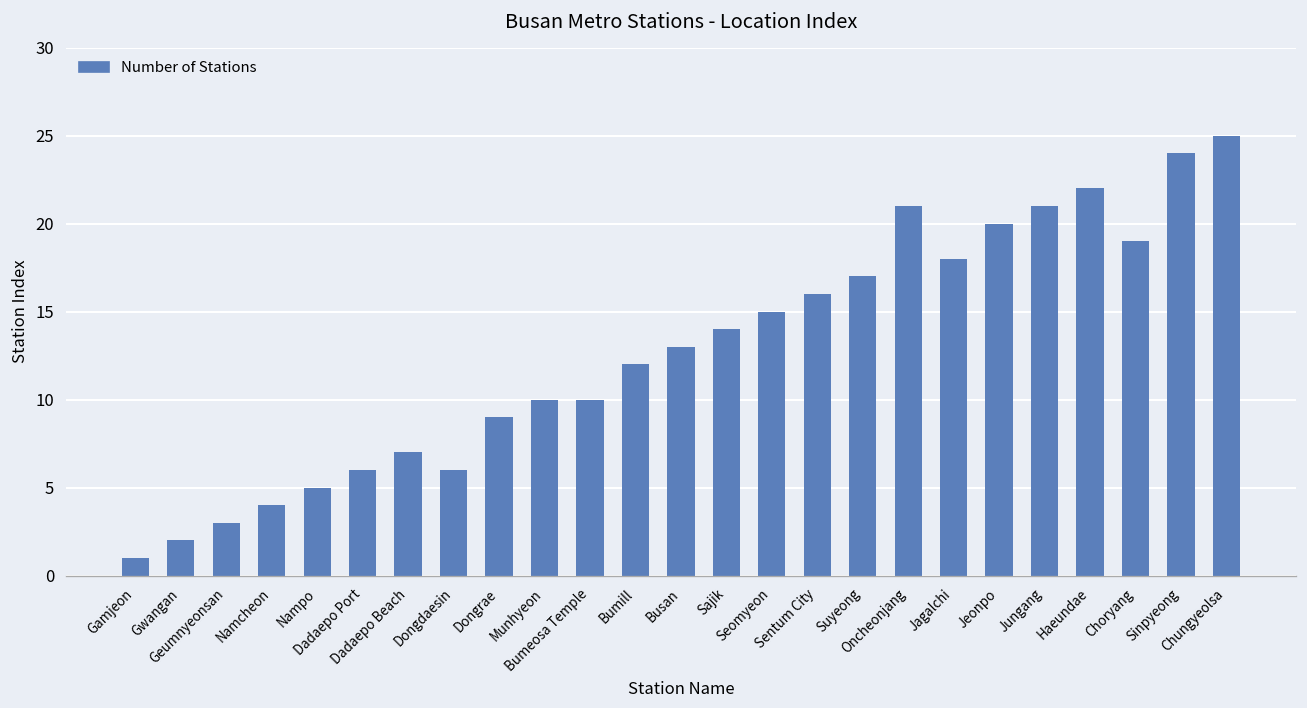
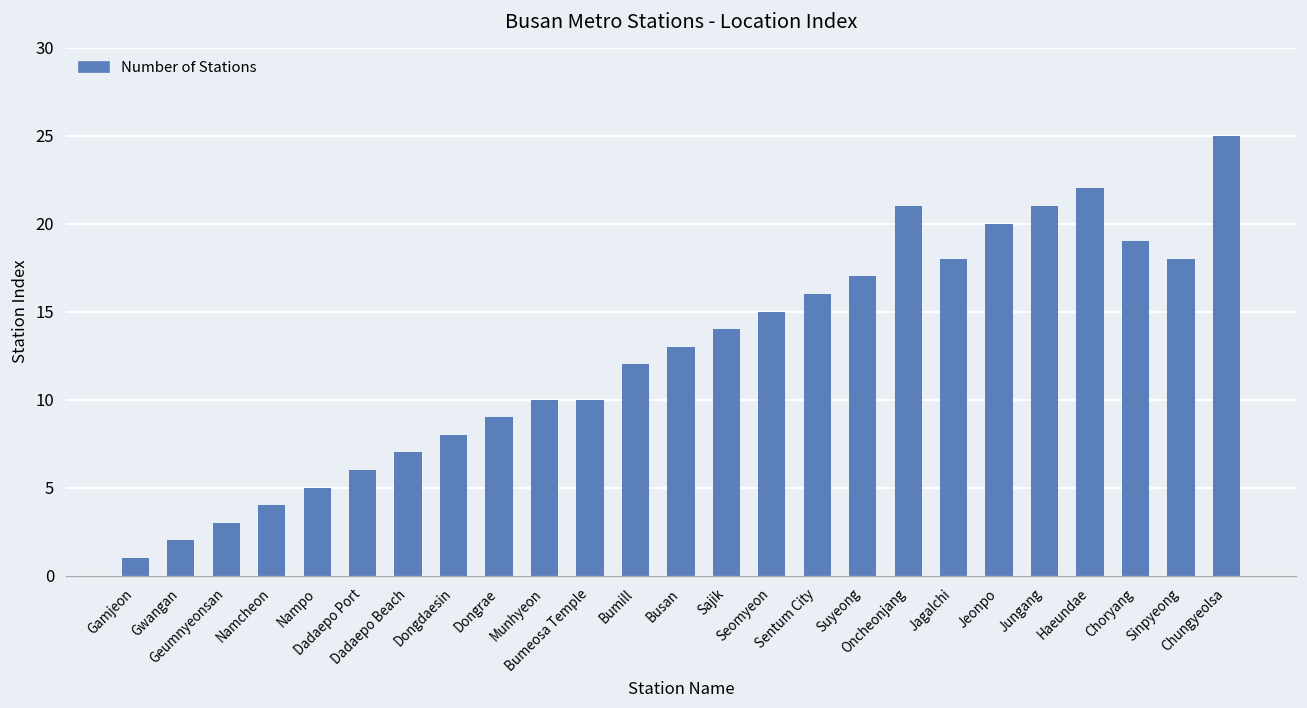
Dongdaesin: 6 -> 8
Sinpyeong: 24 -> 18
